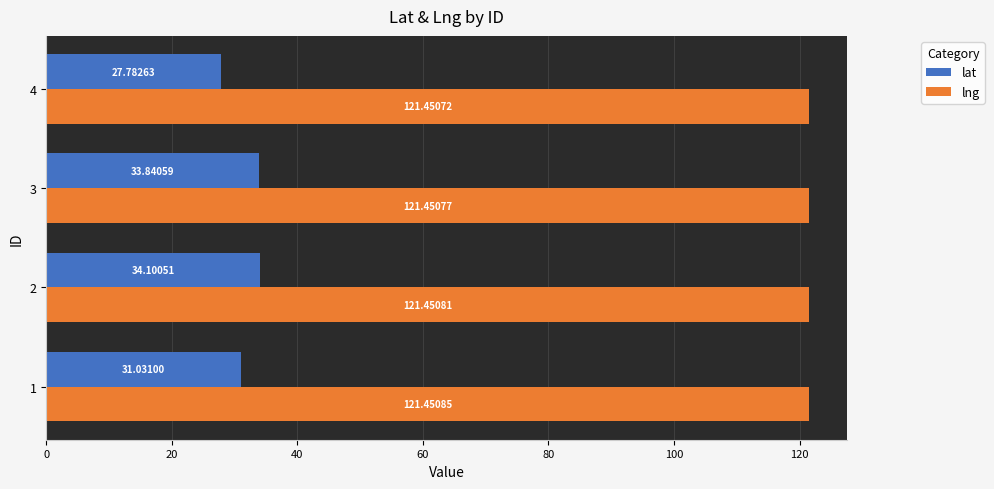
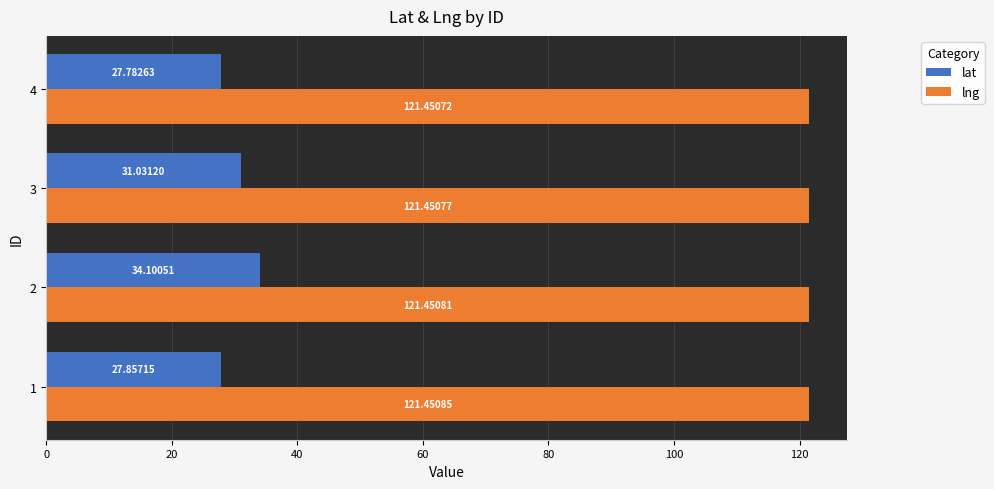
lat, 3: 33.84059 -> 31.03120
lat, 1: 31.03100 -> 27.85715
